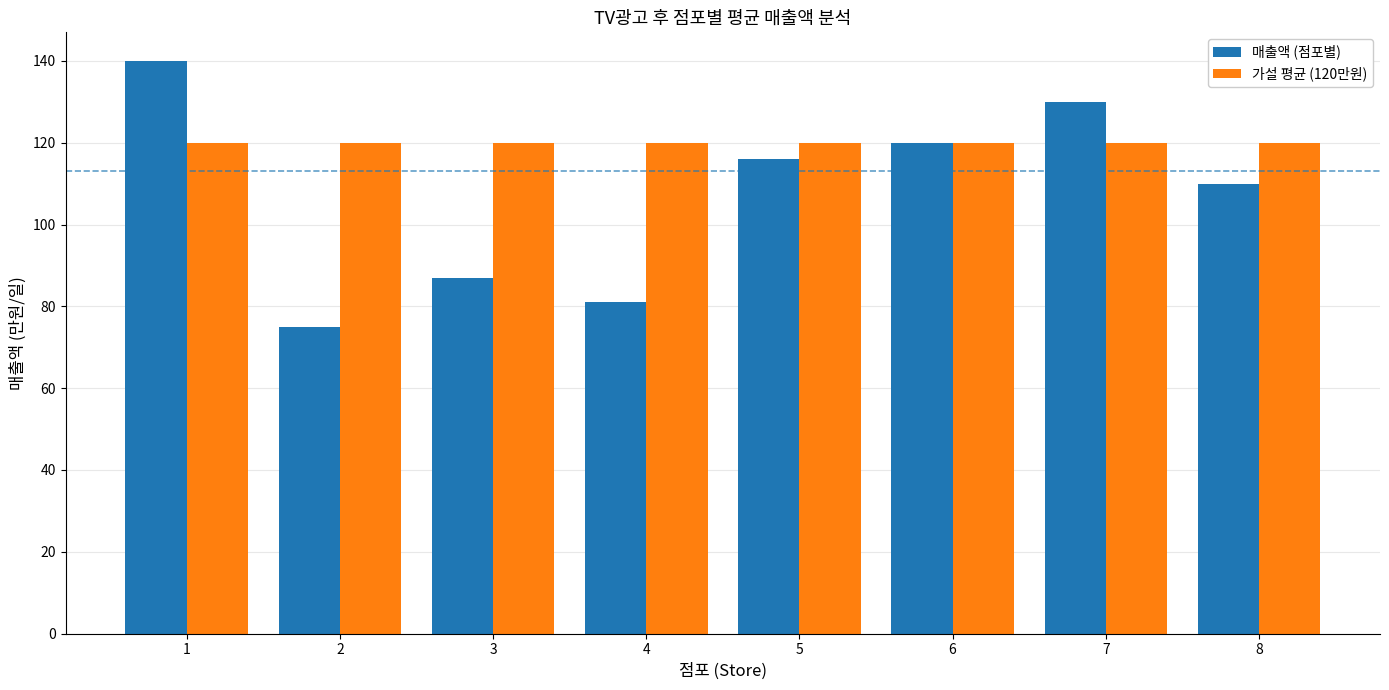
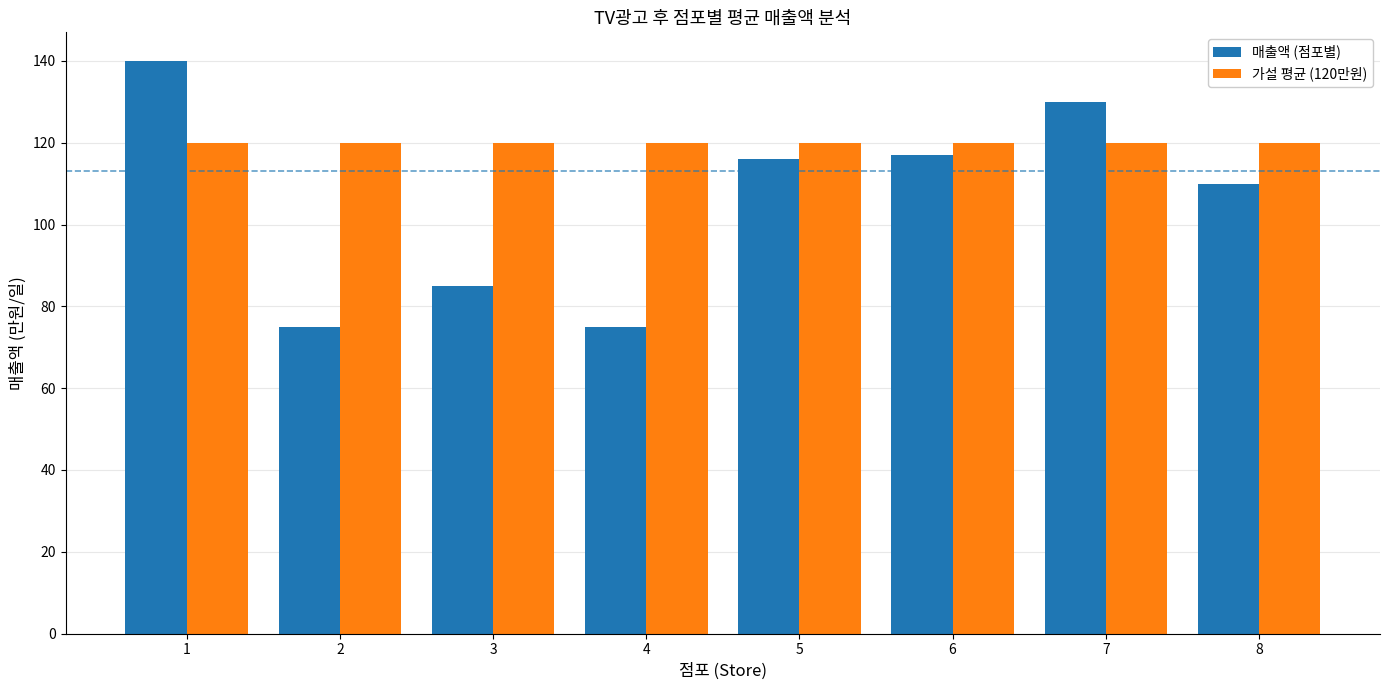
매출액 (점포별), 3: 87 -> 85
매출액 (점포별), 4: 81 -> 75
매출액 (점포별), 6: 120 -> 117
